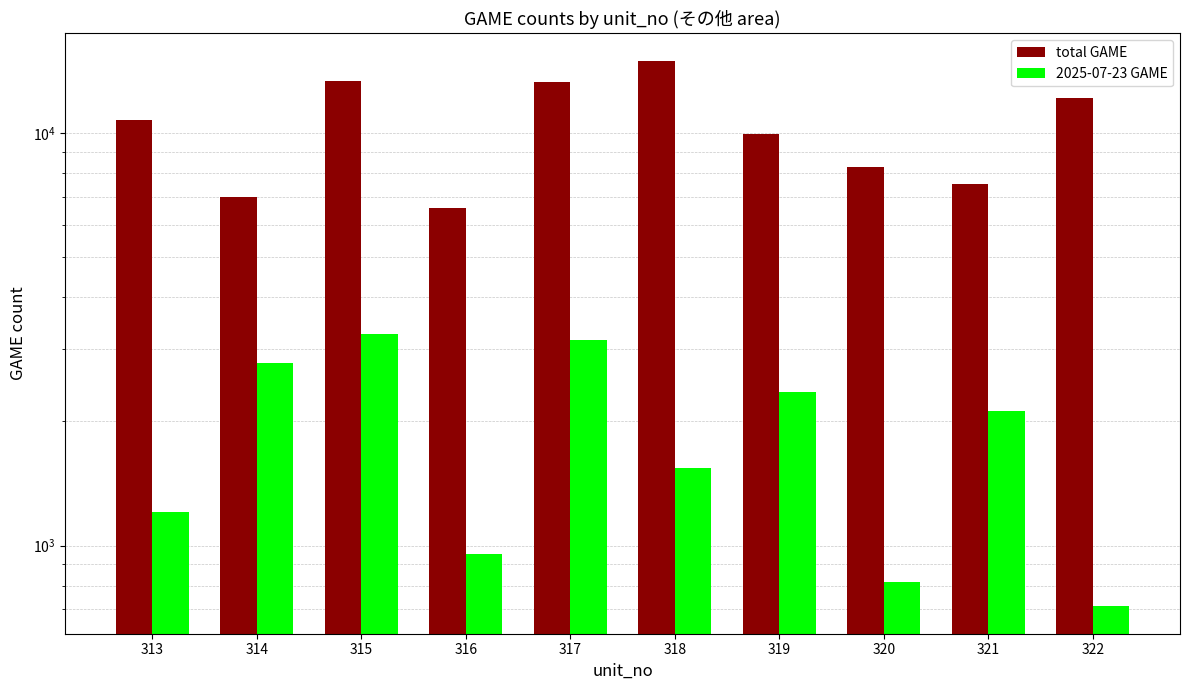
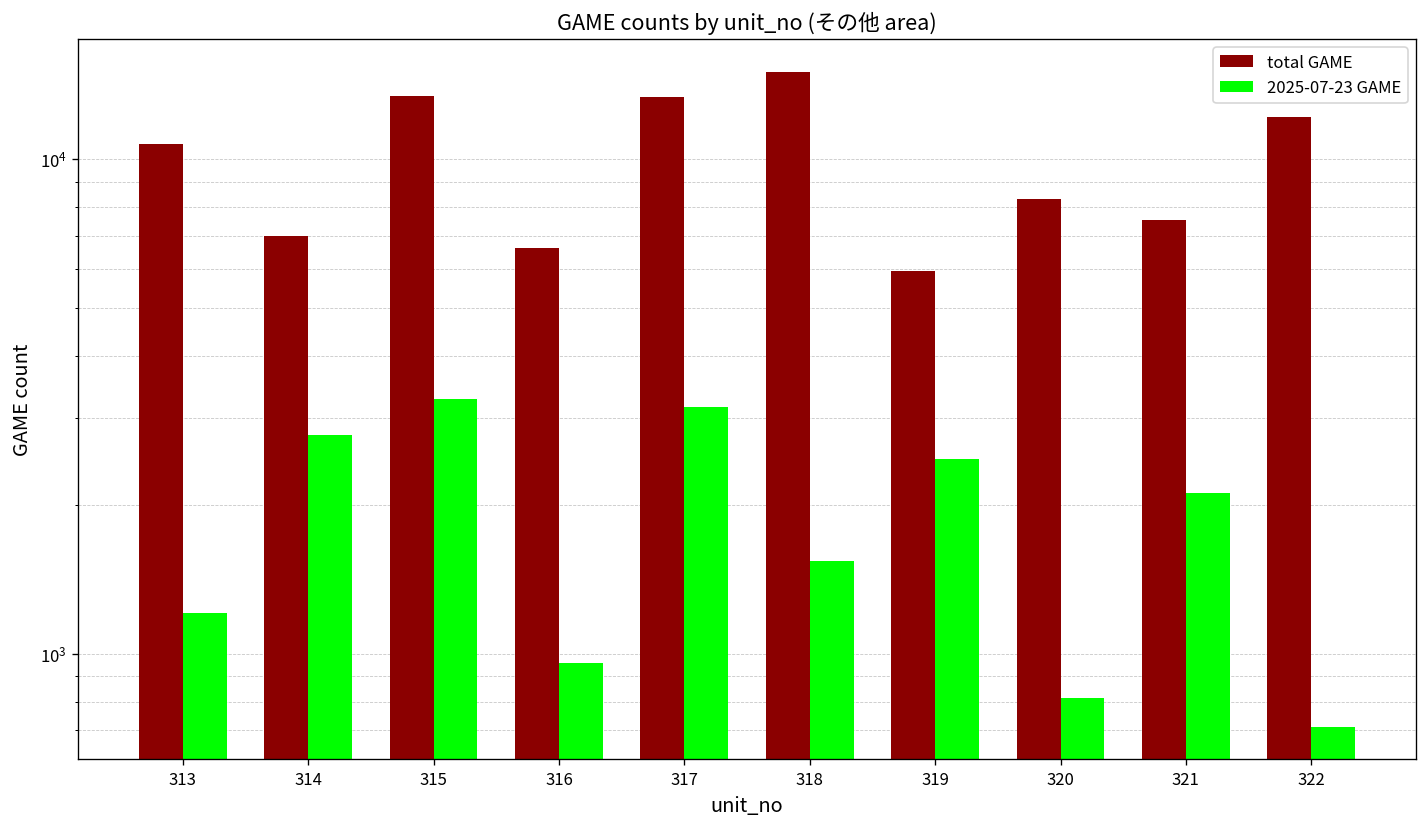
total GAME, 319: 10000 -> 5900
2025-07-23 GAME, 319: 2400 -> 2500
